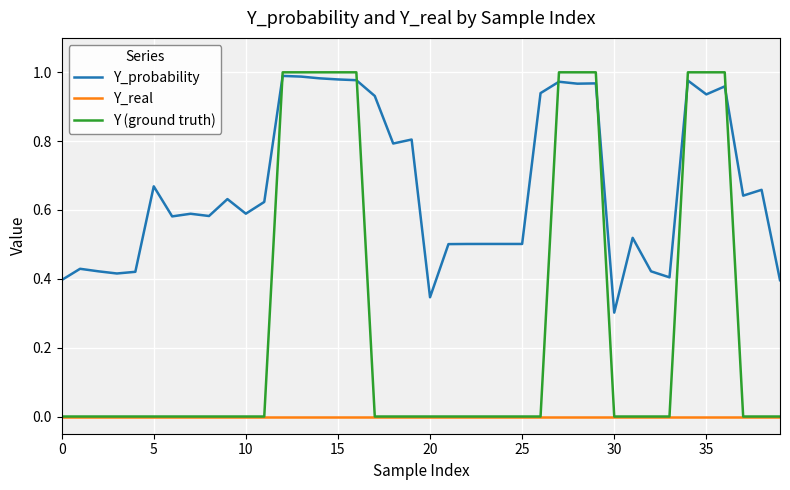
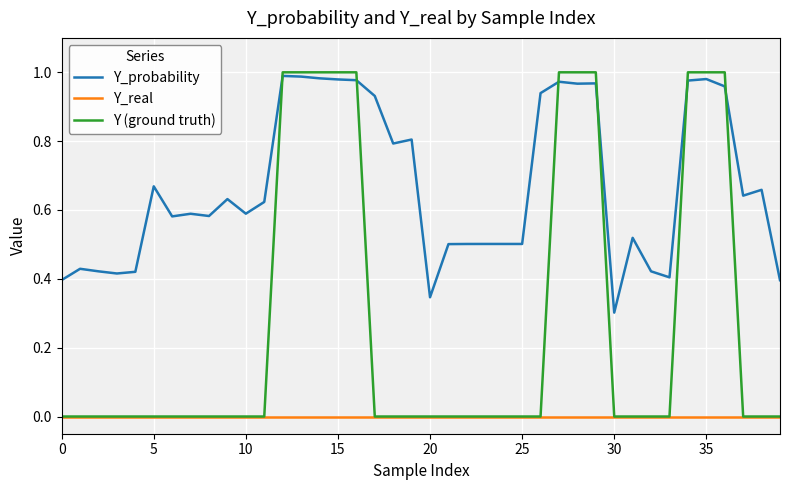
Y_probability, 35: 0.94 -> 0.98
